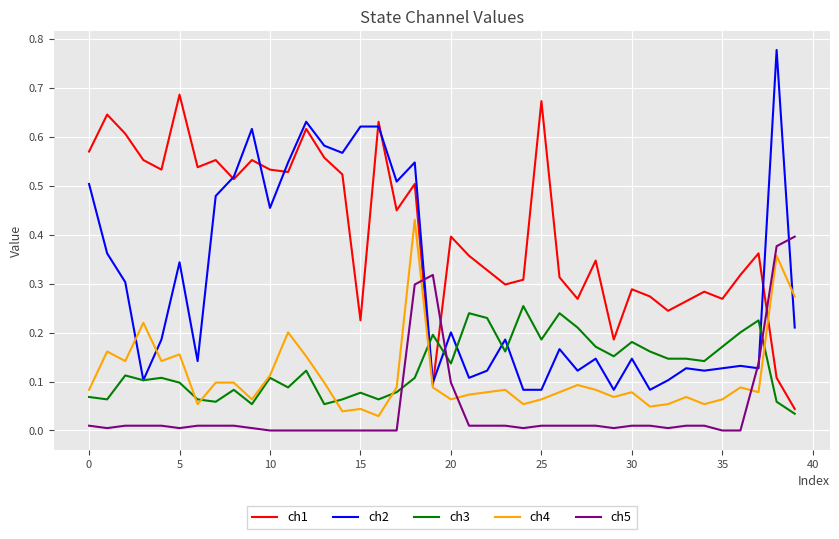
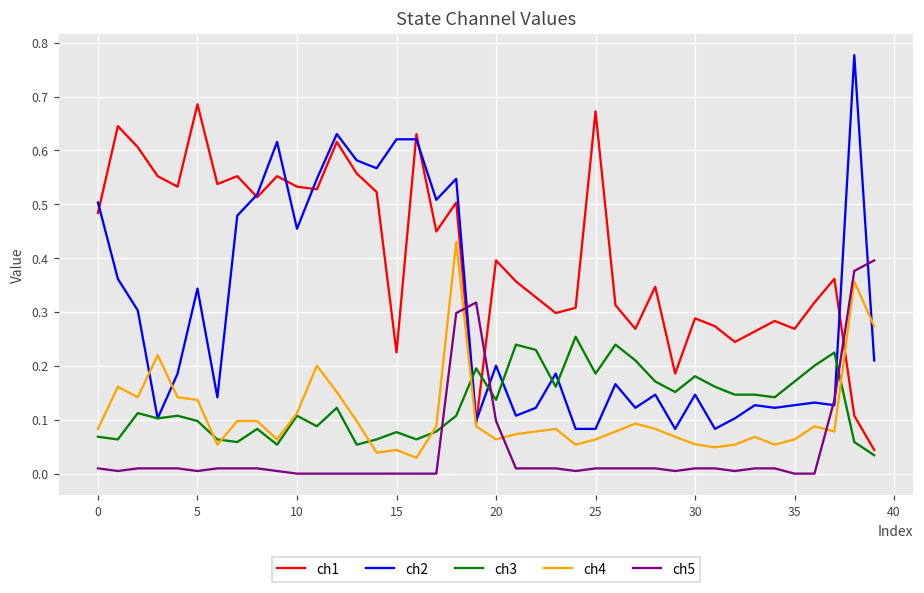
ch1, 0: 0.57 -> 0.48
ch4, 5: 0.16 -> 0.14
ch4, 30: 0.08 -> 0.05
